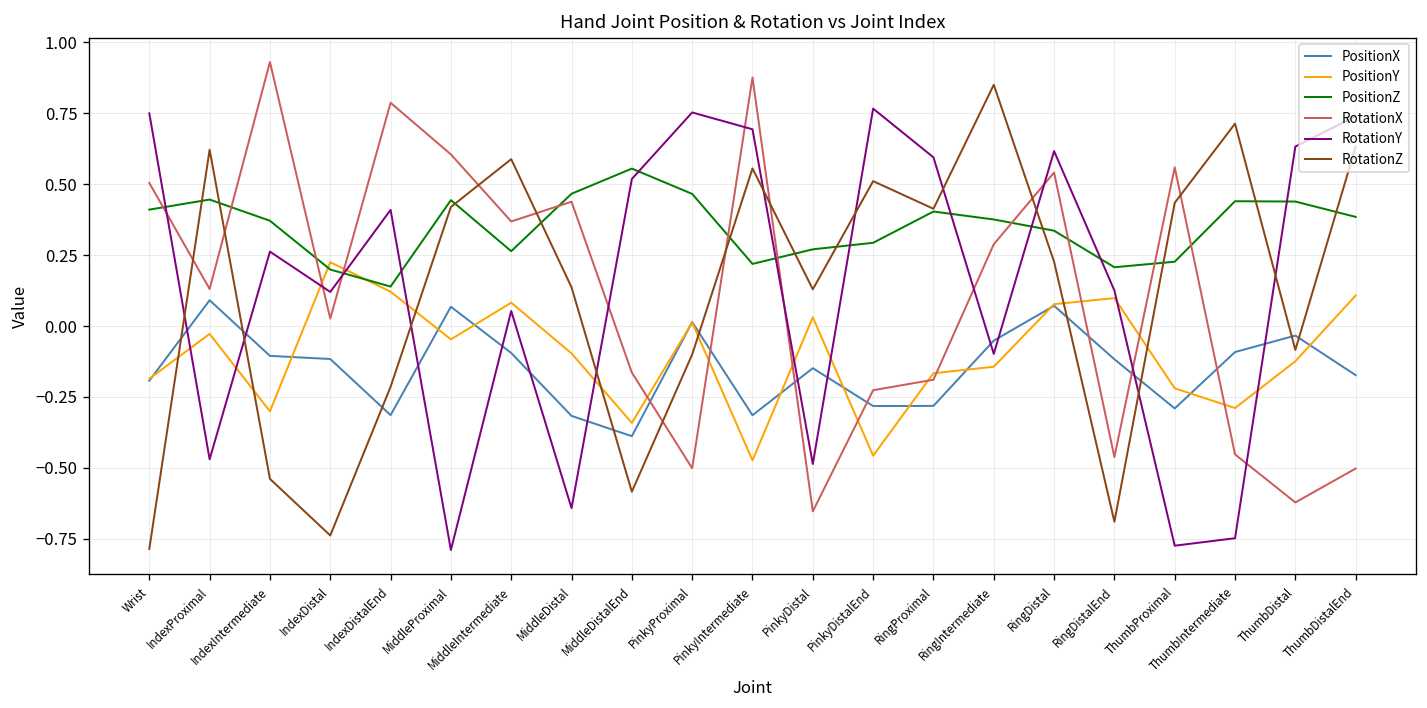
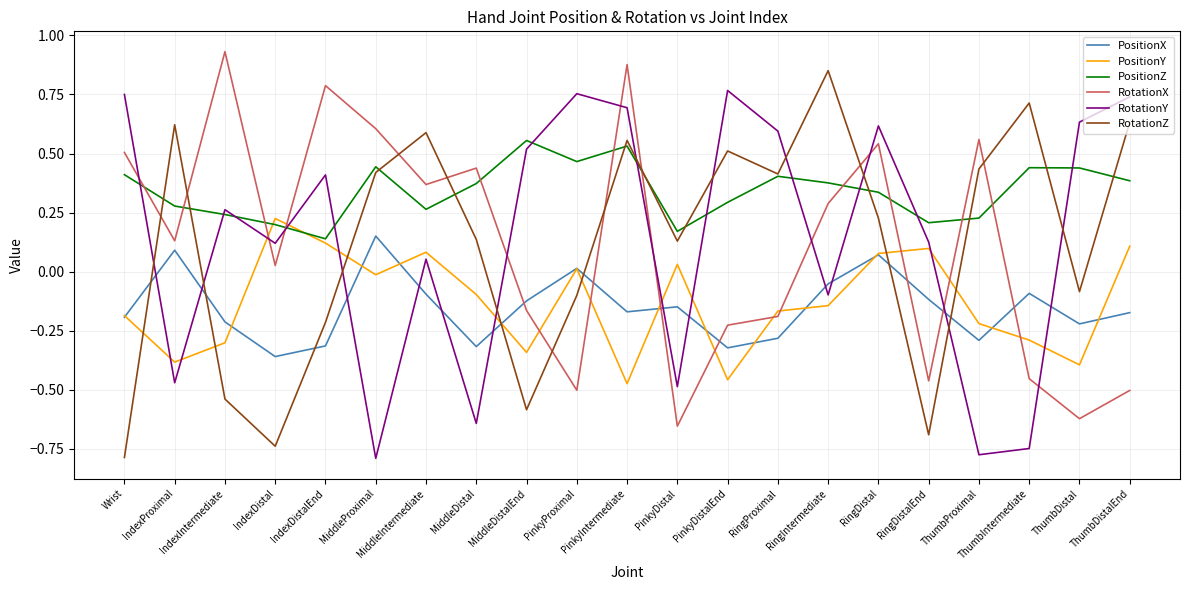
PositionY, IndexProximal: -0.03 -> -0.38
PositionZ, IndexProximal: 0.45 -> 0.28
PositionX, IndexIntermediate: -0.11 -> -0.21
PositionZ, IndexIntermediate: 0.37 -> 0.24
PositionX, IndexDistal: -0.12 -> -0.36
PositionX, MiddleProximal: 0.07 -> 0.15
PositionY, MiddleProximal: -0.05 -> -0.01
PositionZ, MiddleDistal: 0.47 -> 0.37
PositionX, MiddleDistalEnd: -0.39 -> -0.12
PositionX, PinkyIntermediate: -0.31 -> -0.17
PositionZ, PinkyIntermediate: 0.22 -> 0.53
PositionZ, PinkyDistal: 0.27 -> 0.17
PositionX, PinkyDistalEnd: -0.28 -> -0.32
PositionX, ThumbDistal: -0.03 -> -0.22
PositionY, ThumbDistal: -0.12 -> -0.39
